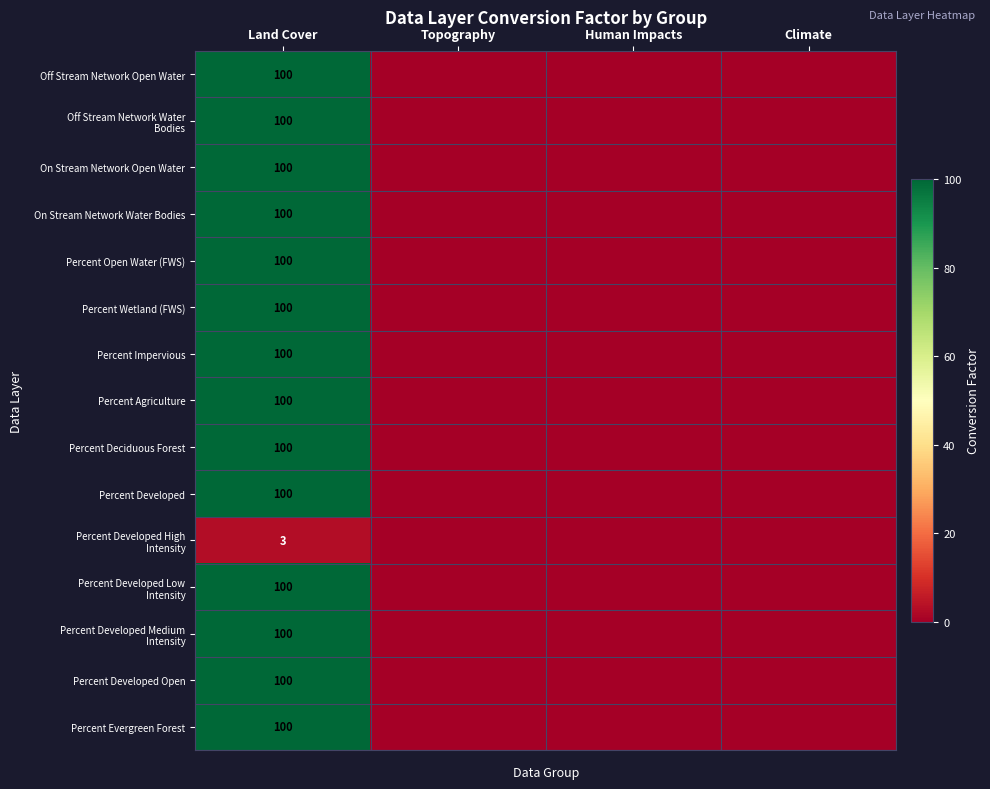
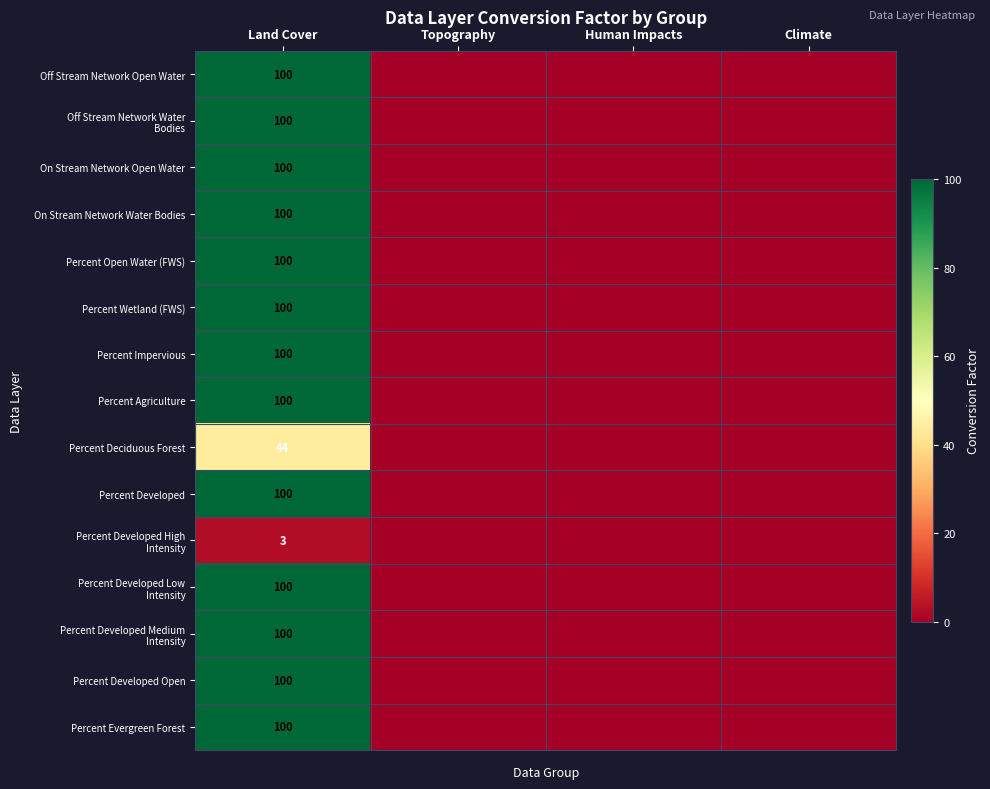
Percent Deciduous Forest, Land Cover: 100 -> 44
